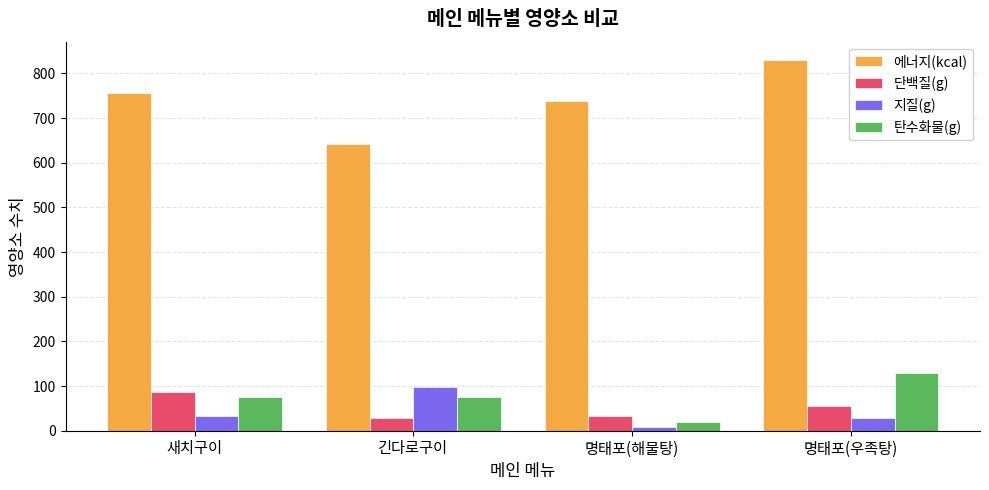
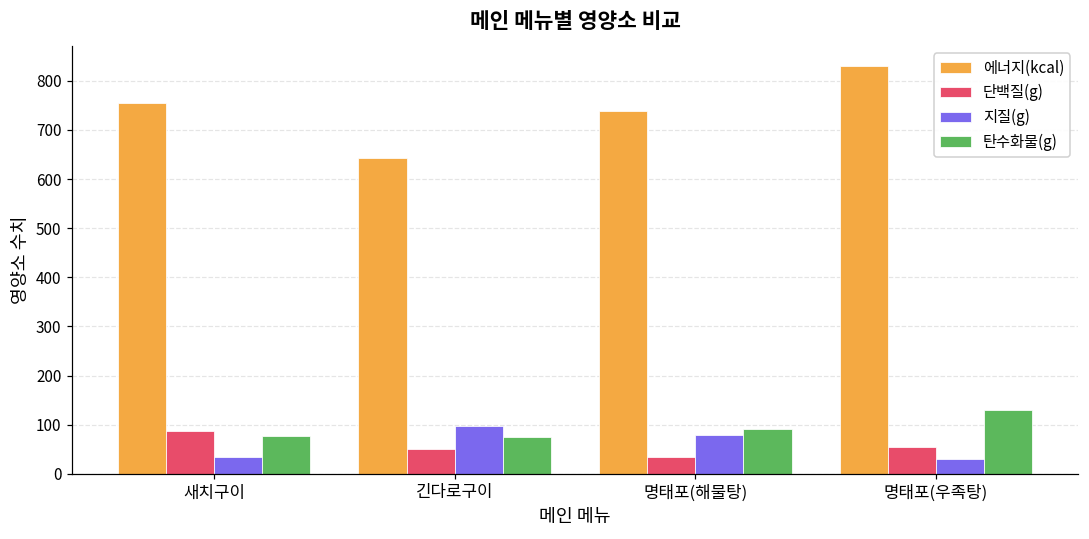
단백질(g), 긴다로구이: 30 -> 50
지질(g), 명태포(해물탕): 10 -> 80
탄수화물(g), 명태포(해물탕): 20 -> 90
